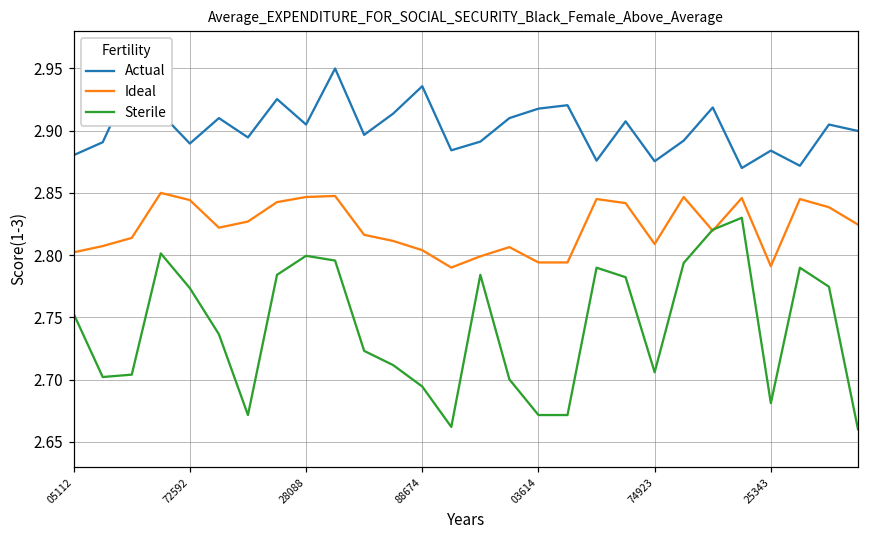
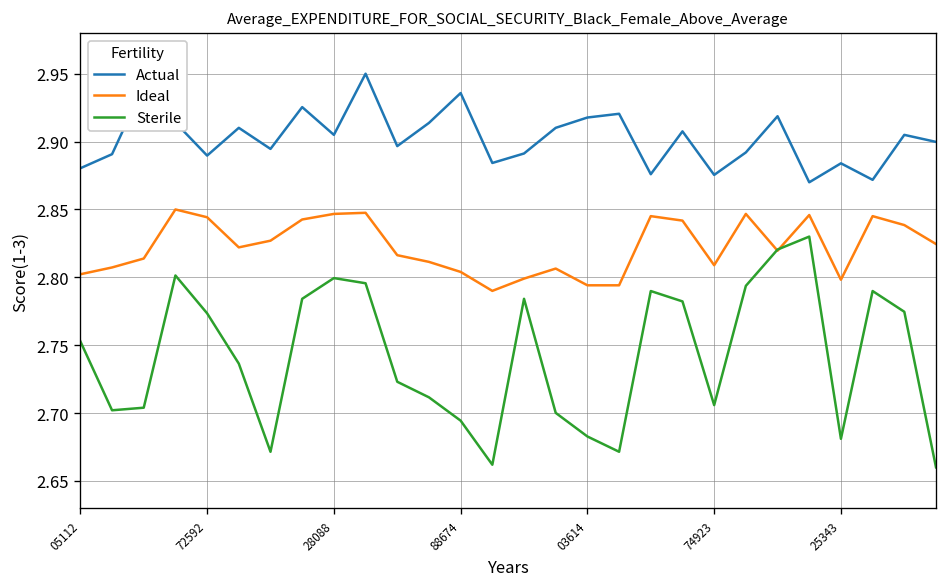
Sterile, 03614: 2.671 -> 2.683
Ideal, 25343: 2.791 -> 2.798
